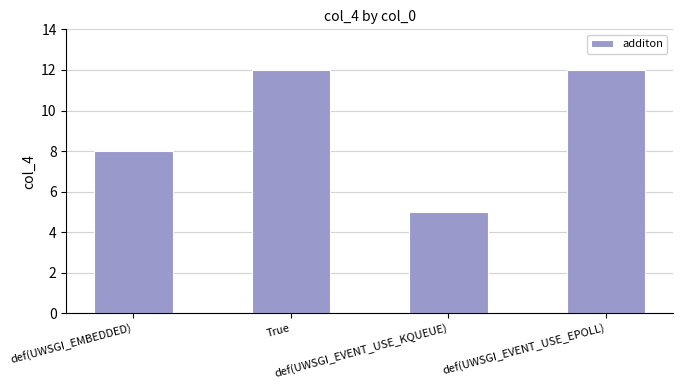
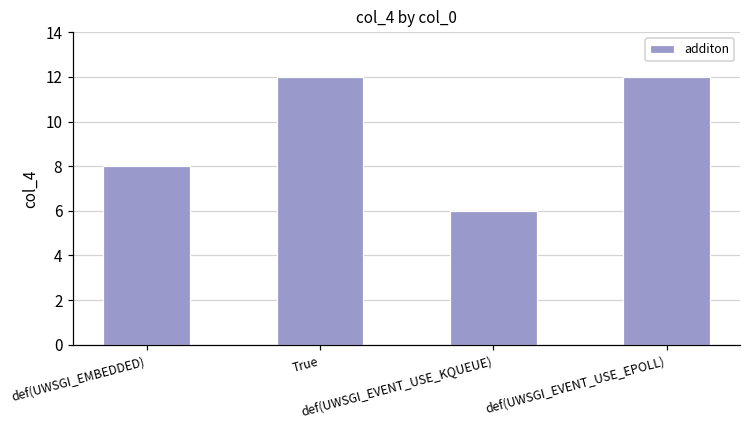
def(UWSGI_EVENT_USE_KQUEUE): 5 -> 6
